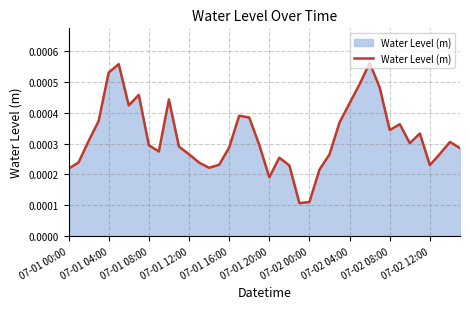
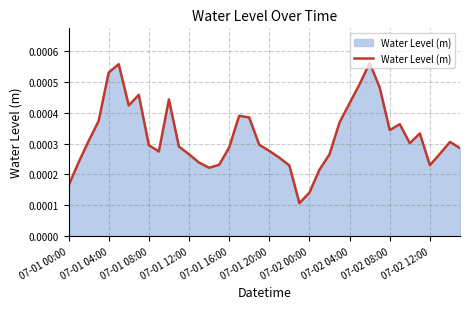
07-01 00:00: 0.00022 -> 0.00016
07-01 20:00: 0.00019 -> 0.00028
07-02 00:00: 0.00011 -> 0.00014
